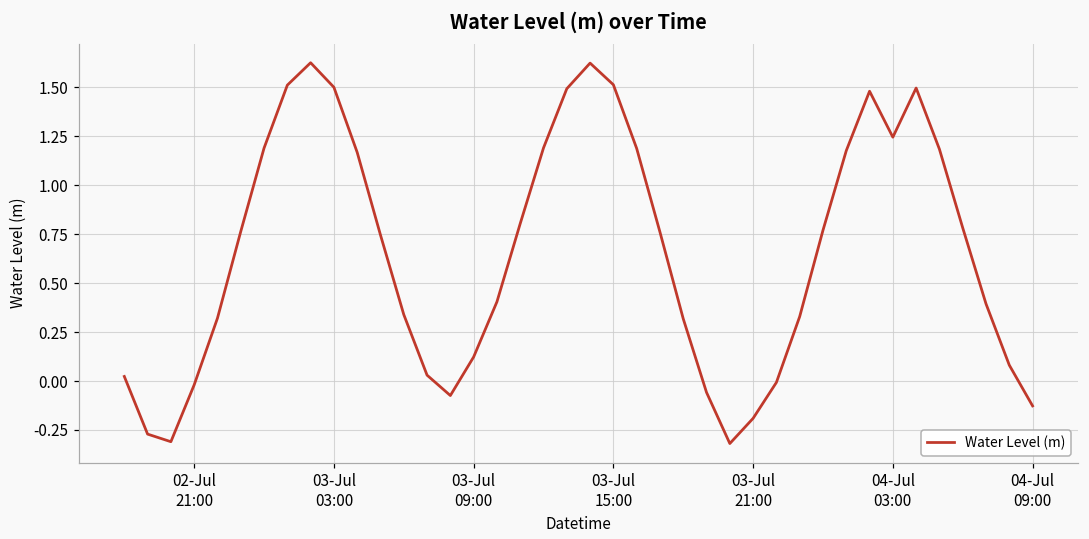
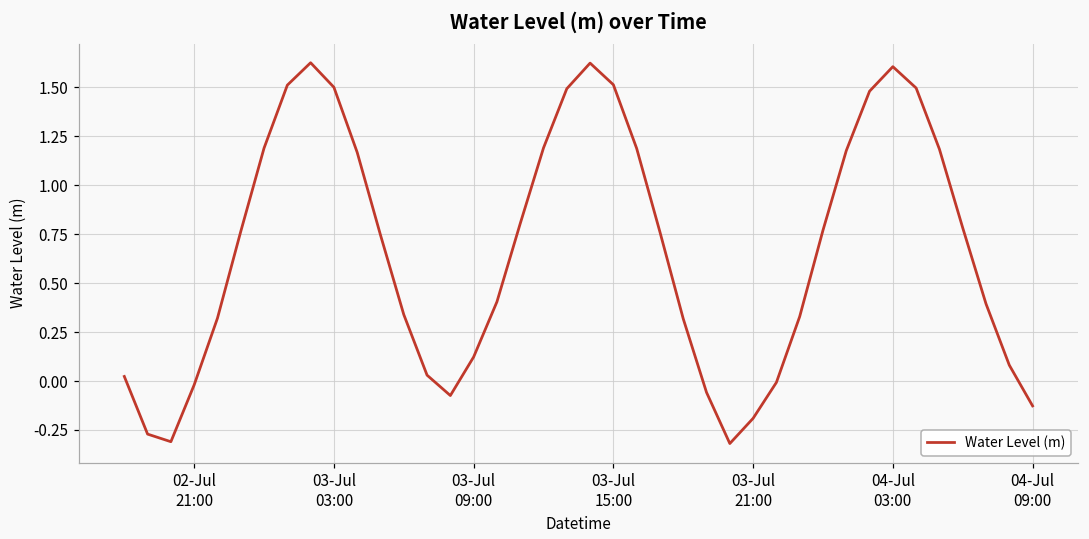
04-Jul 03:00: 1.25 -> 1.61
